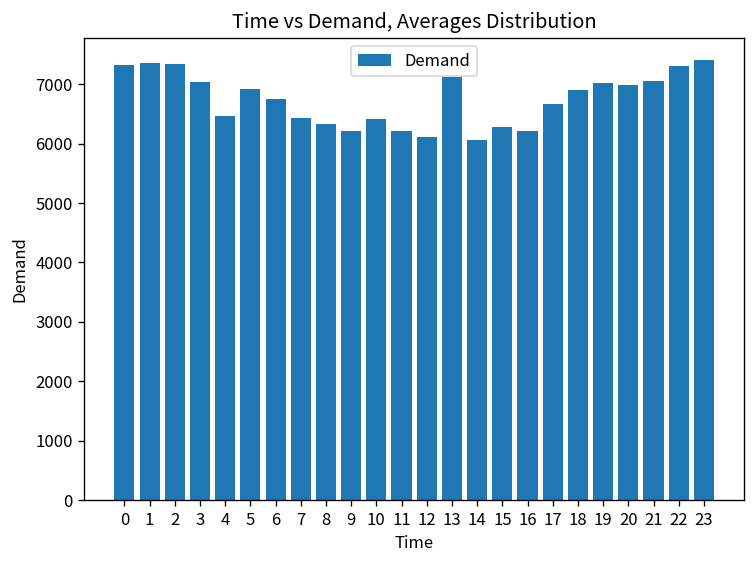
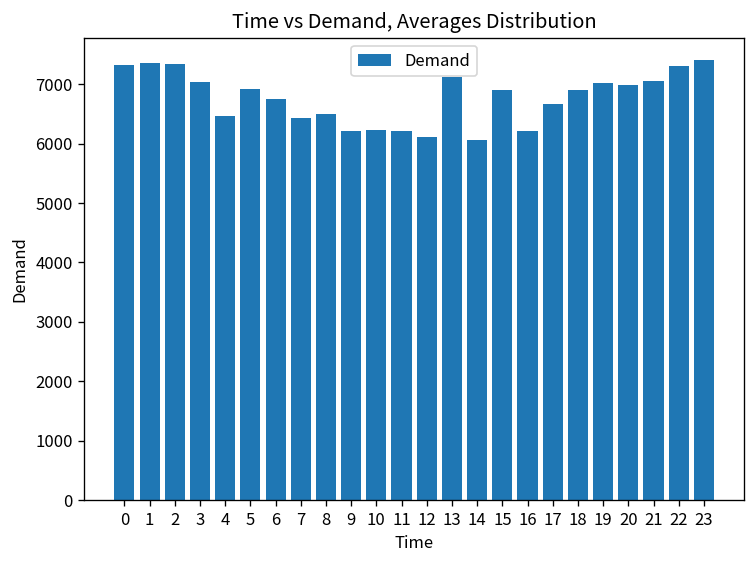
8: 6300 -> 6500
10: 6400 -> 6200
15: 6300 -> 6900
